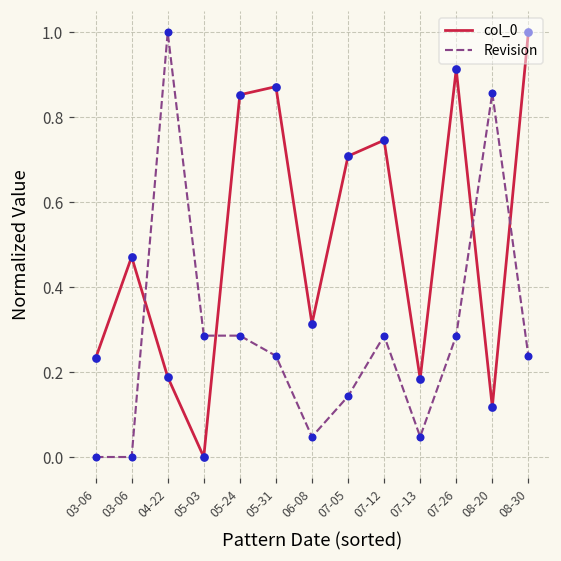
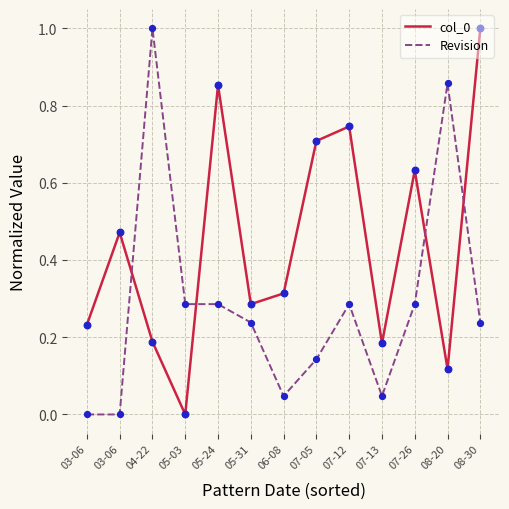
col_0, 05-31: 0.87 -> 0.29
col_0, 07-26: 0.91 -> 0.63
